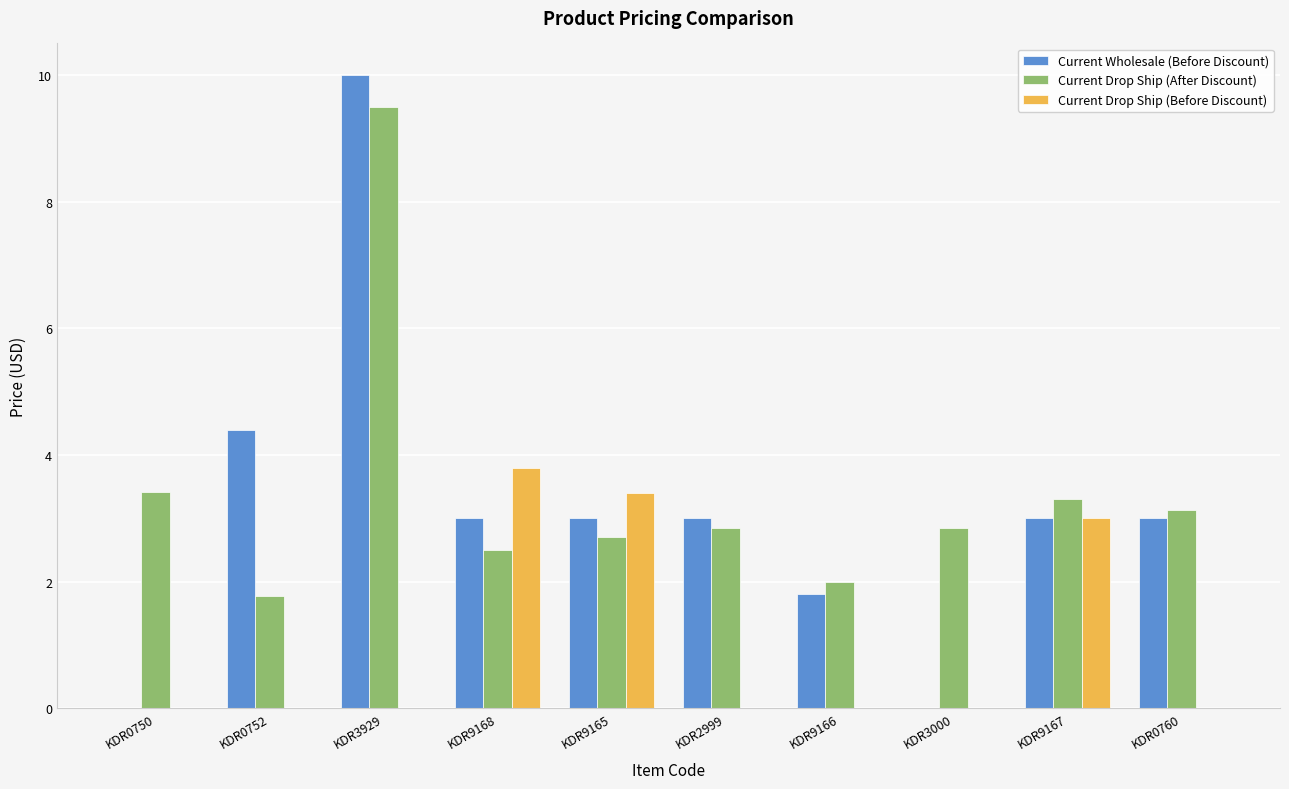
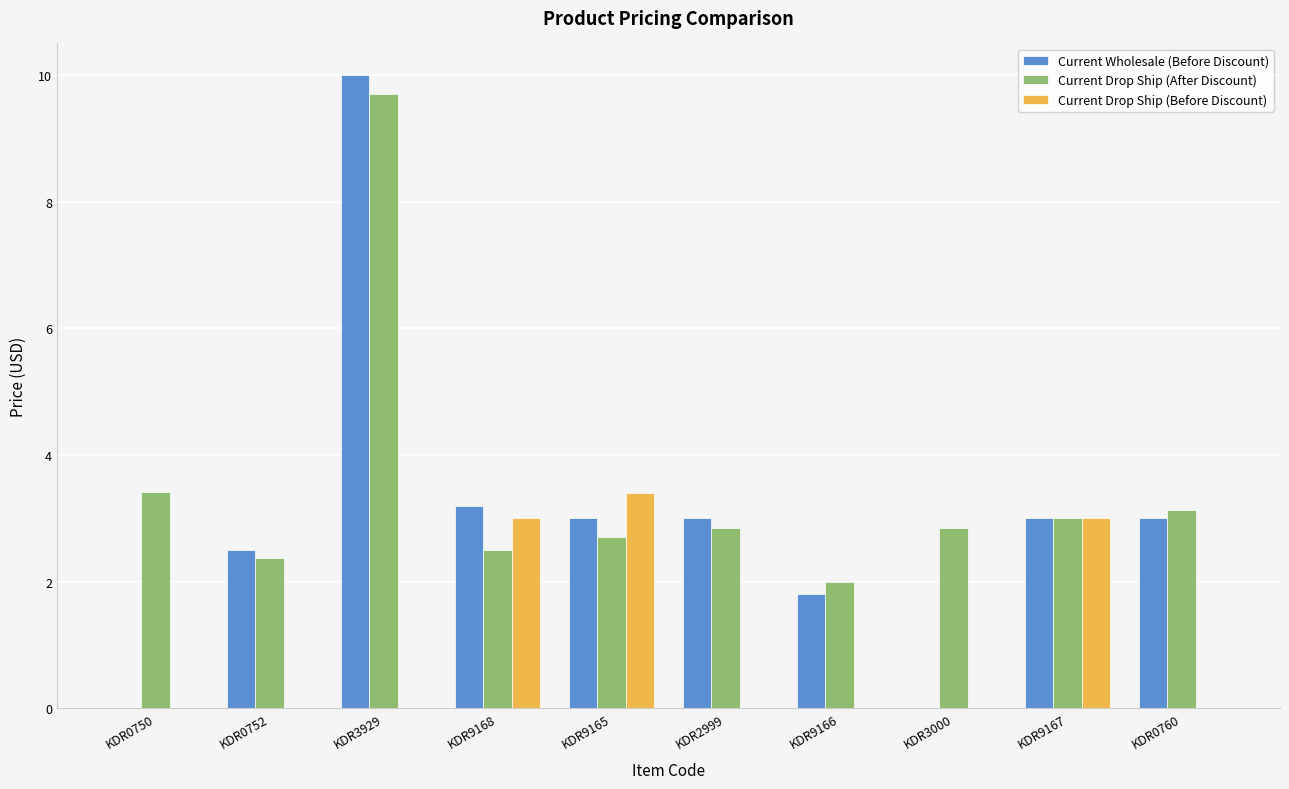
Current Wholesale (Before Discount), KDR0752: 4.4 -> 2.5
Current Drop Ship (After Discount), KDR0752: 1.8 -> 2.4
Current Drop Ship (After Discount), KDR3929: 9.5 -> 9.7
Current Wholesale (Before Discount), KDR9168: 3.0 -> 3.2
Current Drop Ship (Before Discount), KDR9168: 3.8 -> 3.0
Current Drop Ship (After Discount), KDR9167: 3.3 -> 3.0
